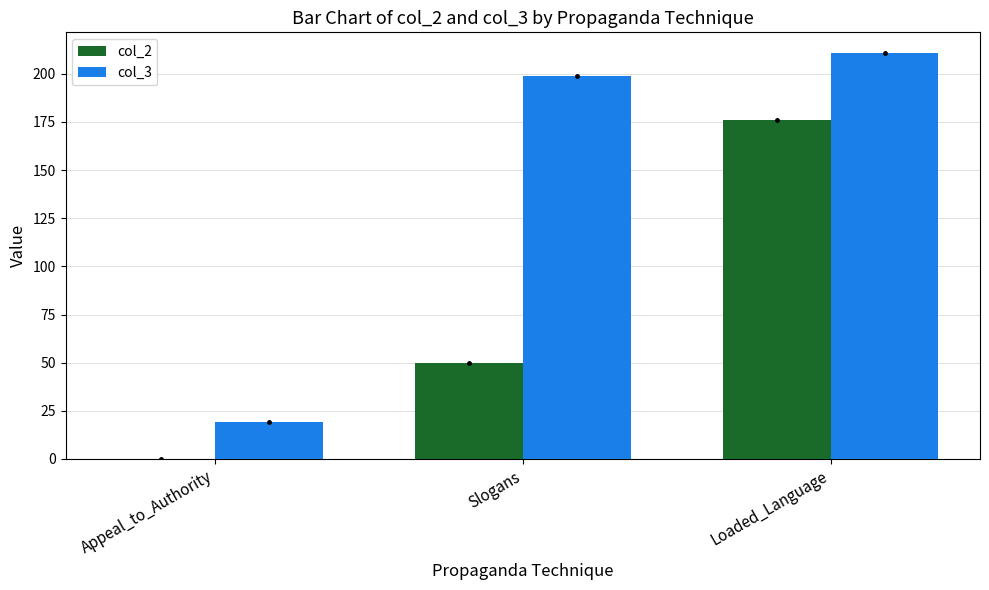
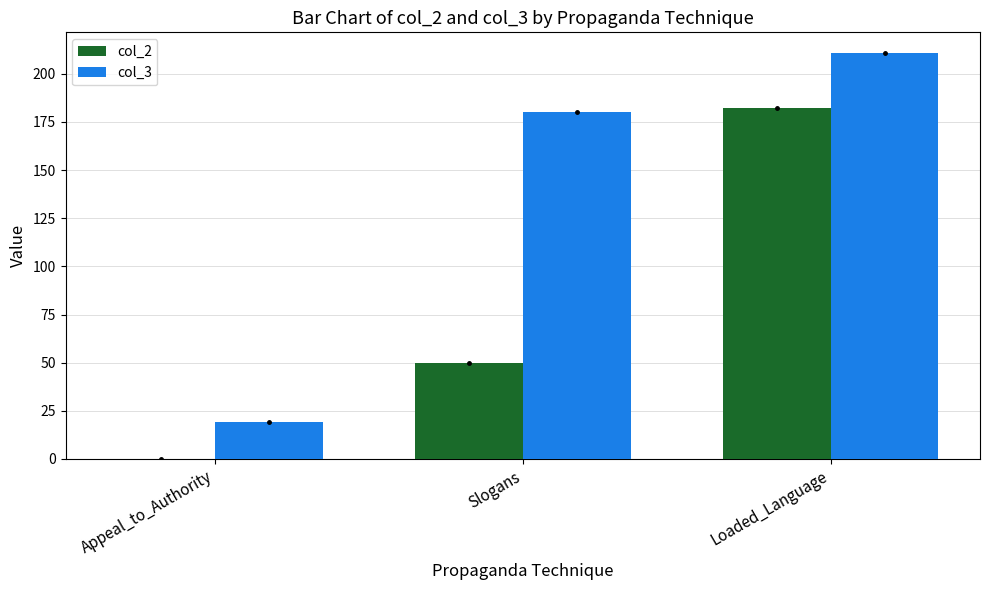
col_3, Slogans: 199 -> 180
col_2, Loaded_Language: 176 -> 182
